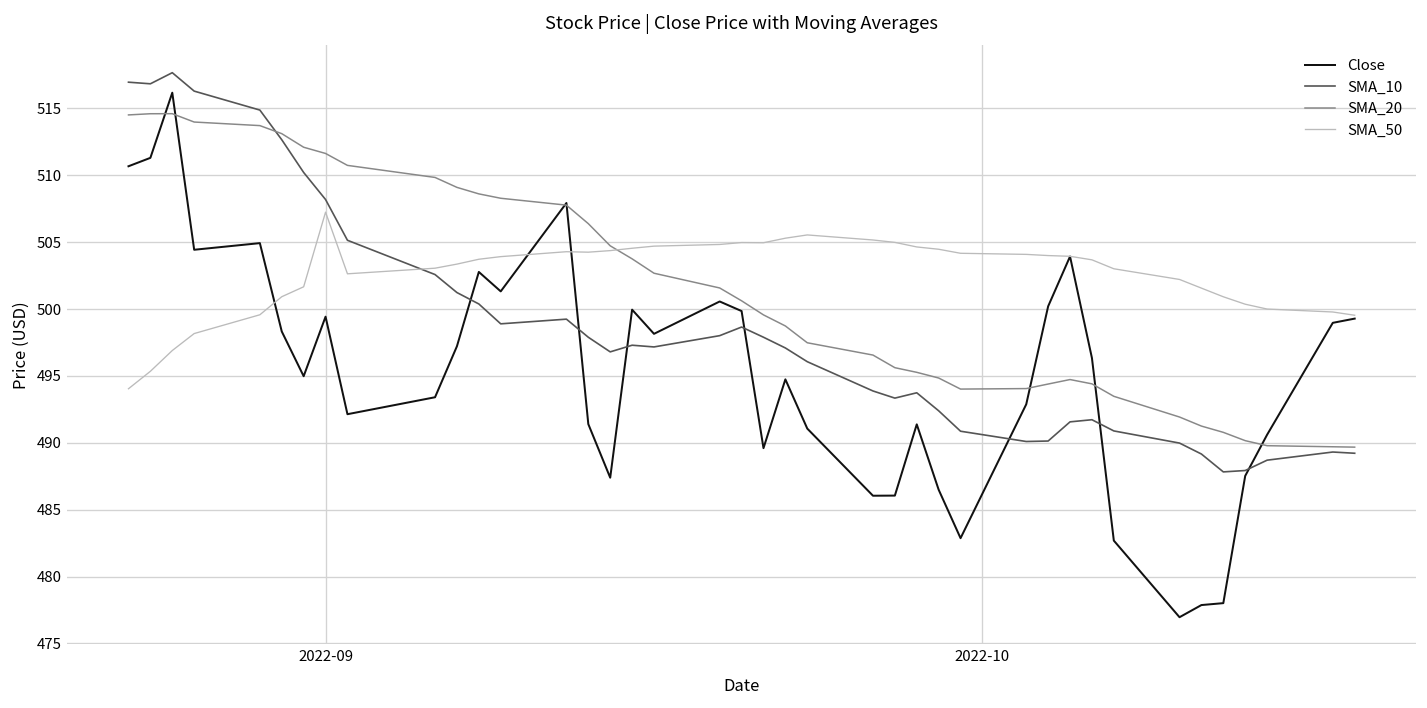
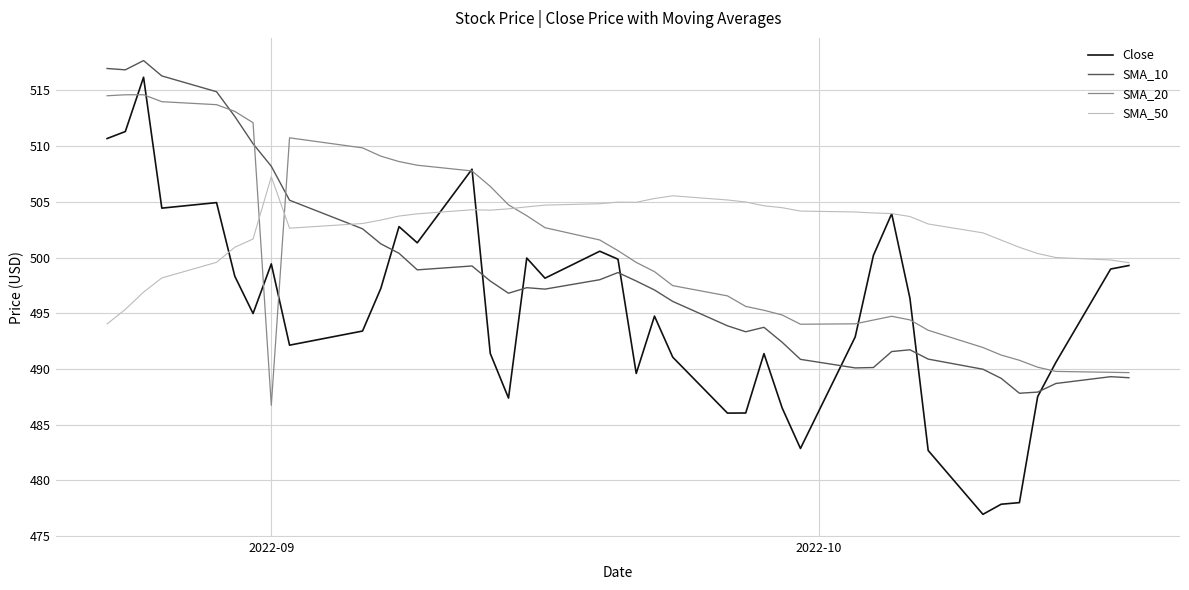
SMA_20, 2022-09: 511.6 -> 486.7
